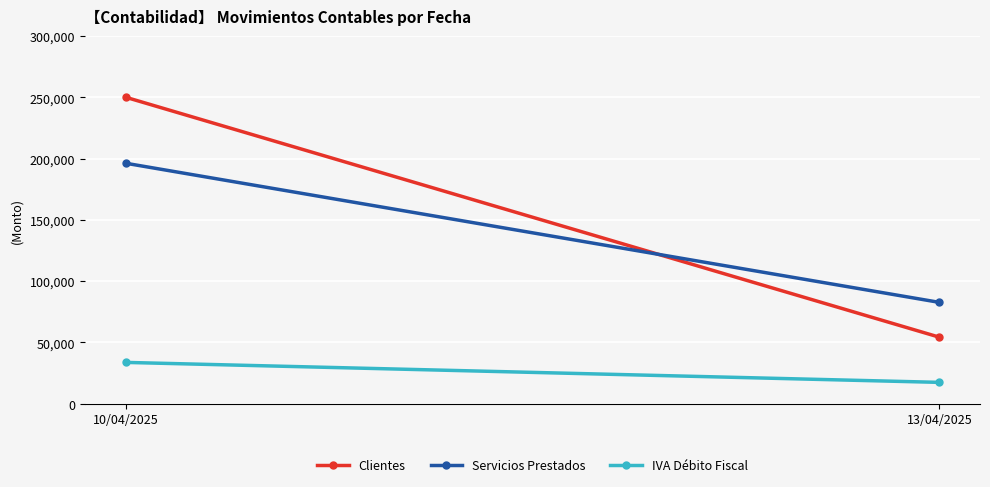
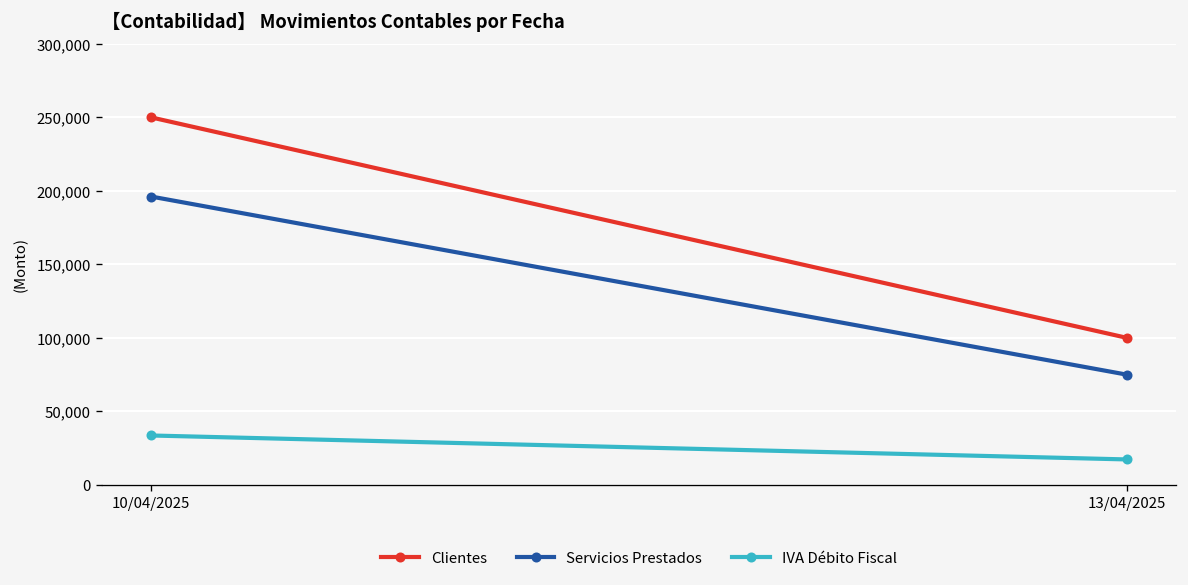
Clientes, 13/04/2025: 54,000 -> 100,000
Servicios Prestados, 13/04/2025: 83,000 -> 75,000
